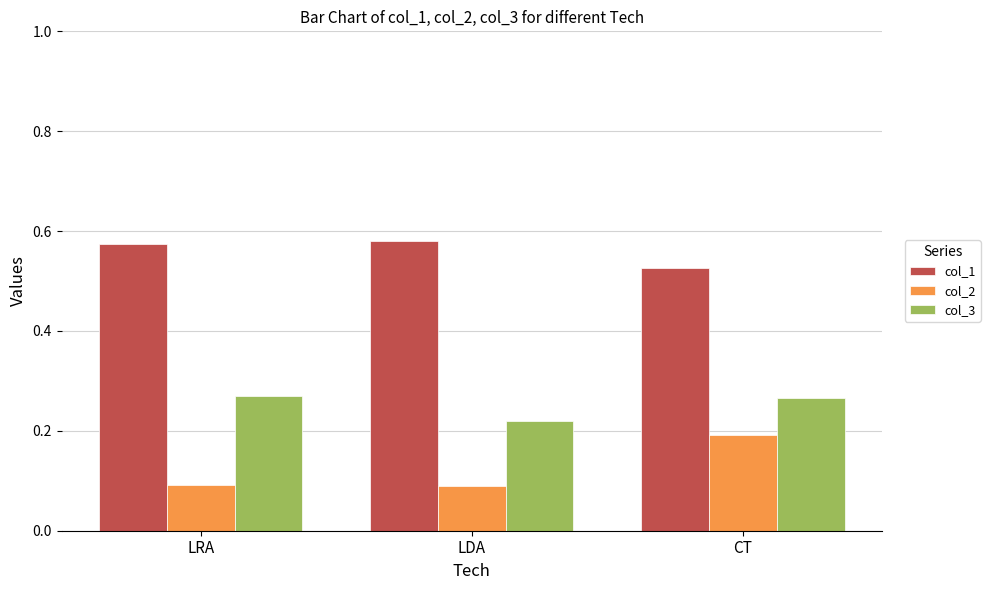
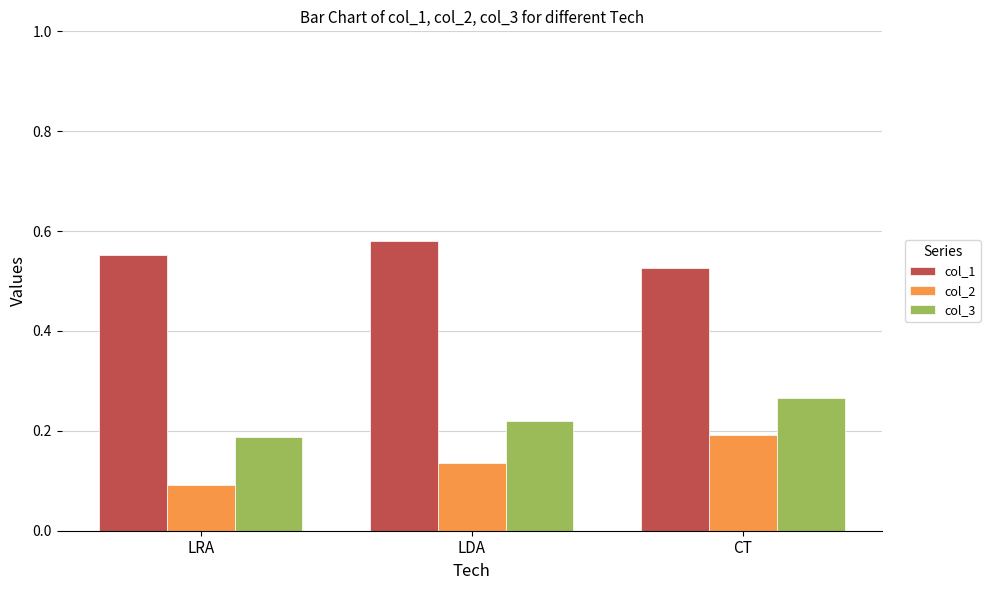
col_1, LRA: 0.57 -> 0.55
col_3, LRA: 0.27 -> 0.19
col_2, LDA: 0.09 -> 0.14
